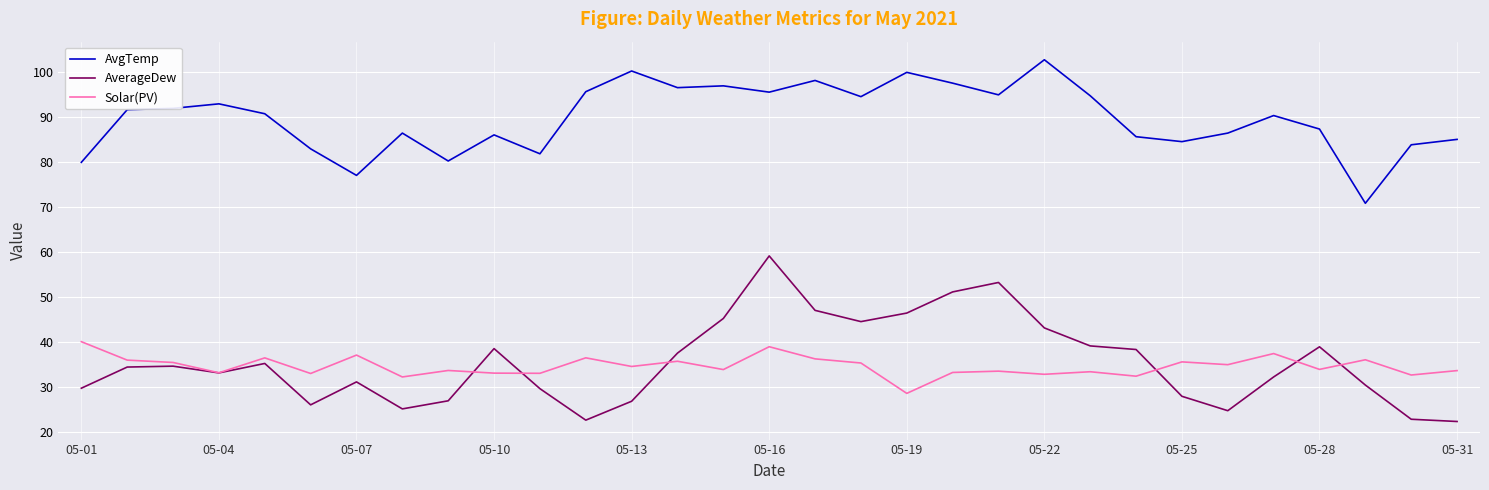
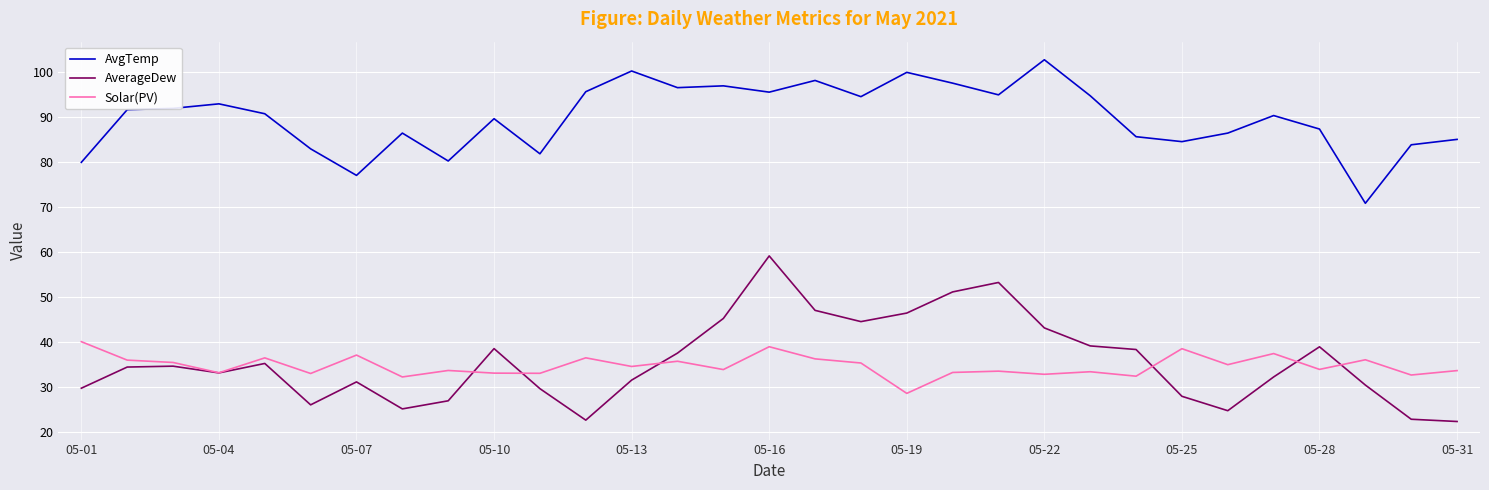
AvgTemp, 05-10: 86 -> 90
AverageDew, 05-13: 27 -> 32
Solar(PV), 05-25: 36 -> 38
